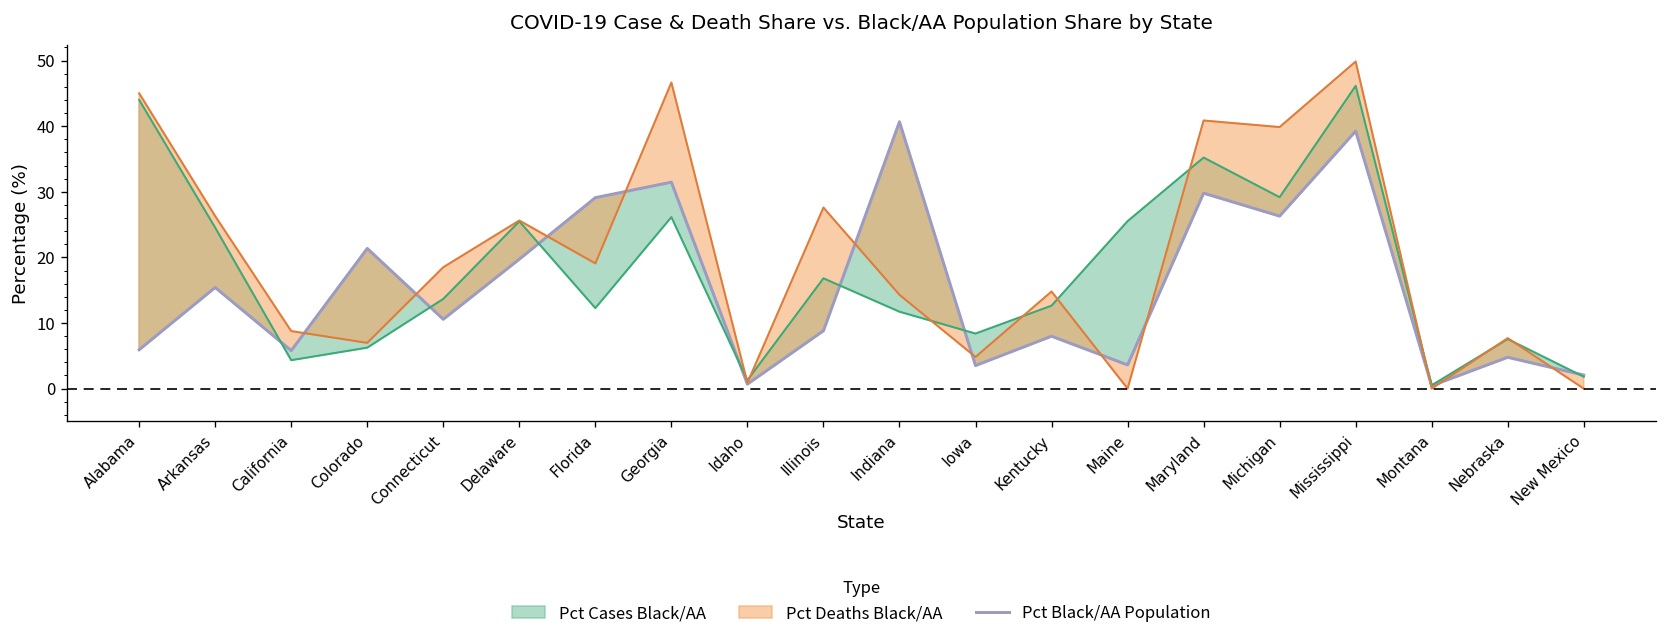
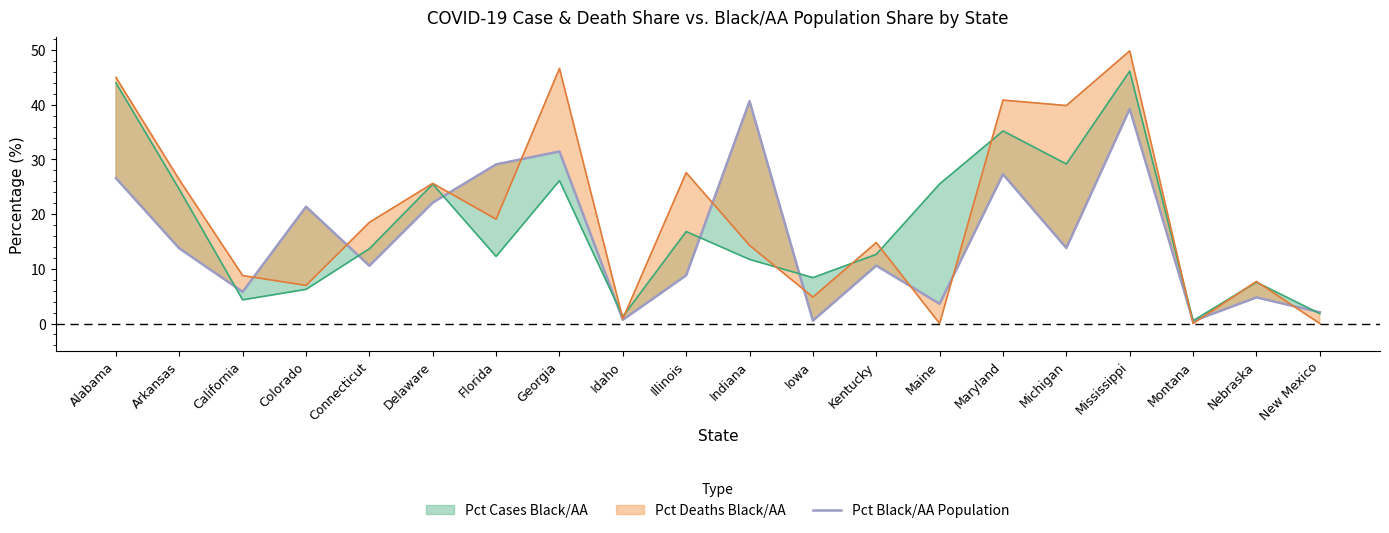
Pct Black/AA Population, Alabama: 6 -> 27
Pct Black/AA Population, Arkansas: 15 -> 14
Pct Black/AA Population, Delaware: 20 -> 22
Pct Black/AA Population, Iowa: 4 -> 1
Pct Black/AA Population, Kentucky: 8 -> 11
Pct Black/AA Population, Maryland: 30 -> 27
Pct Black/AA Population, Michigan: 26 -> 14
